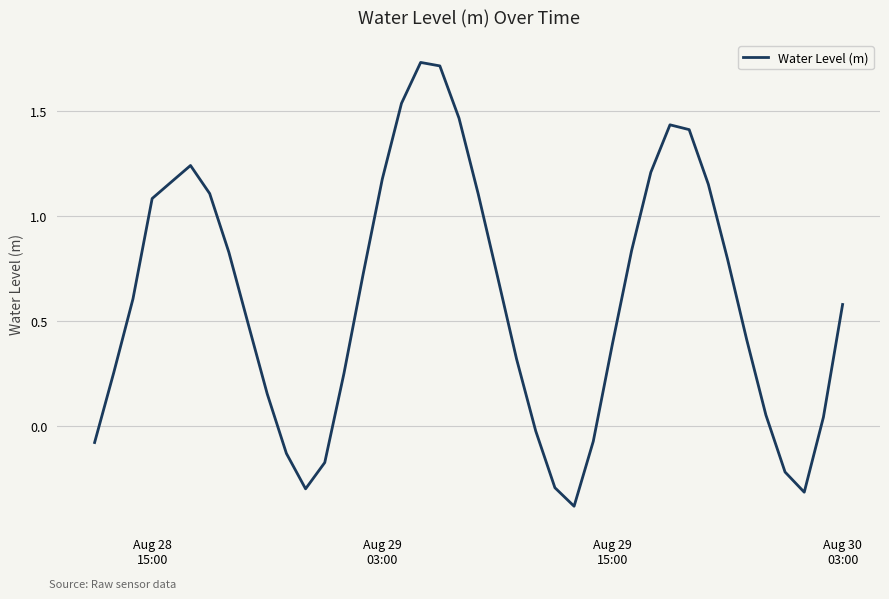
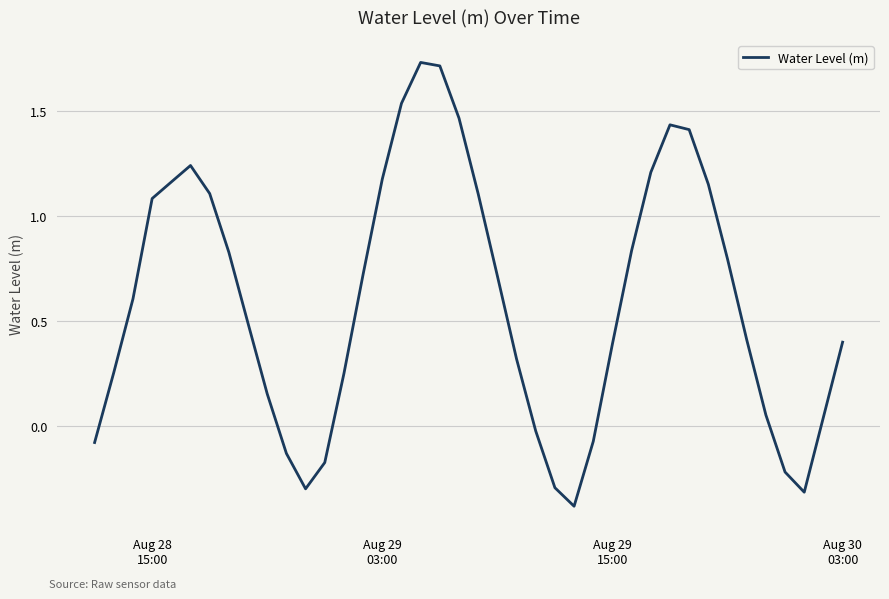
Aug 30 03:00: 0.58 -> 0.40
